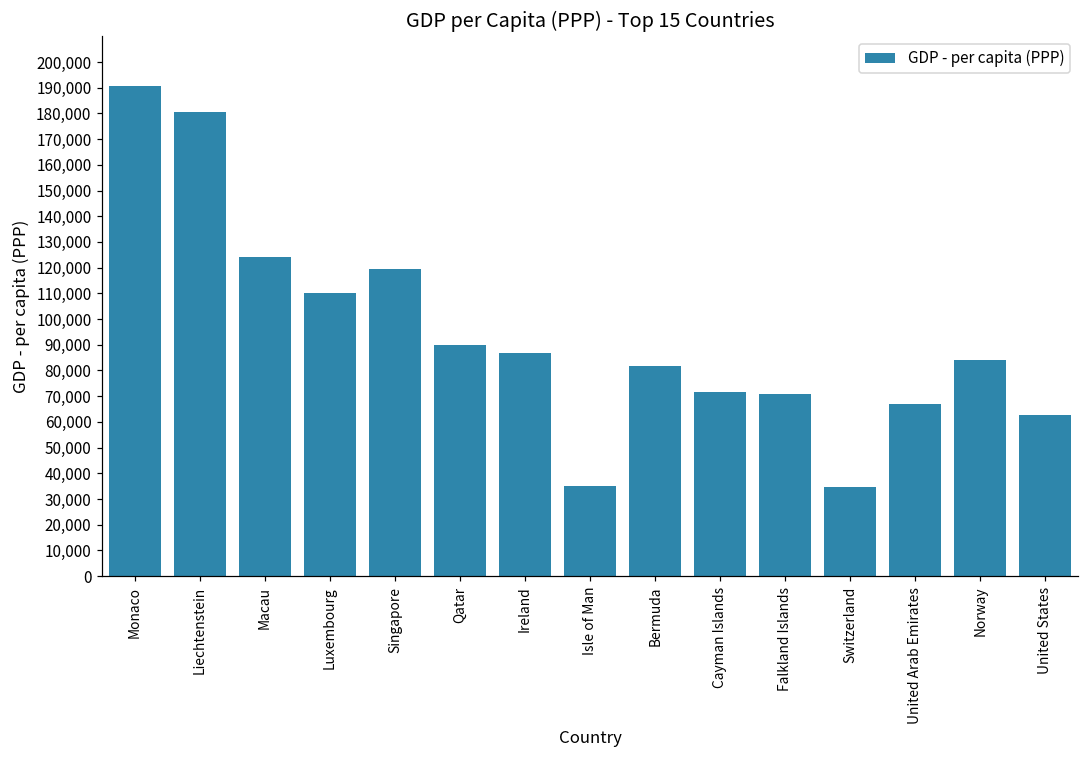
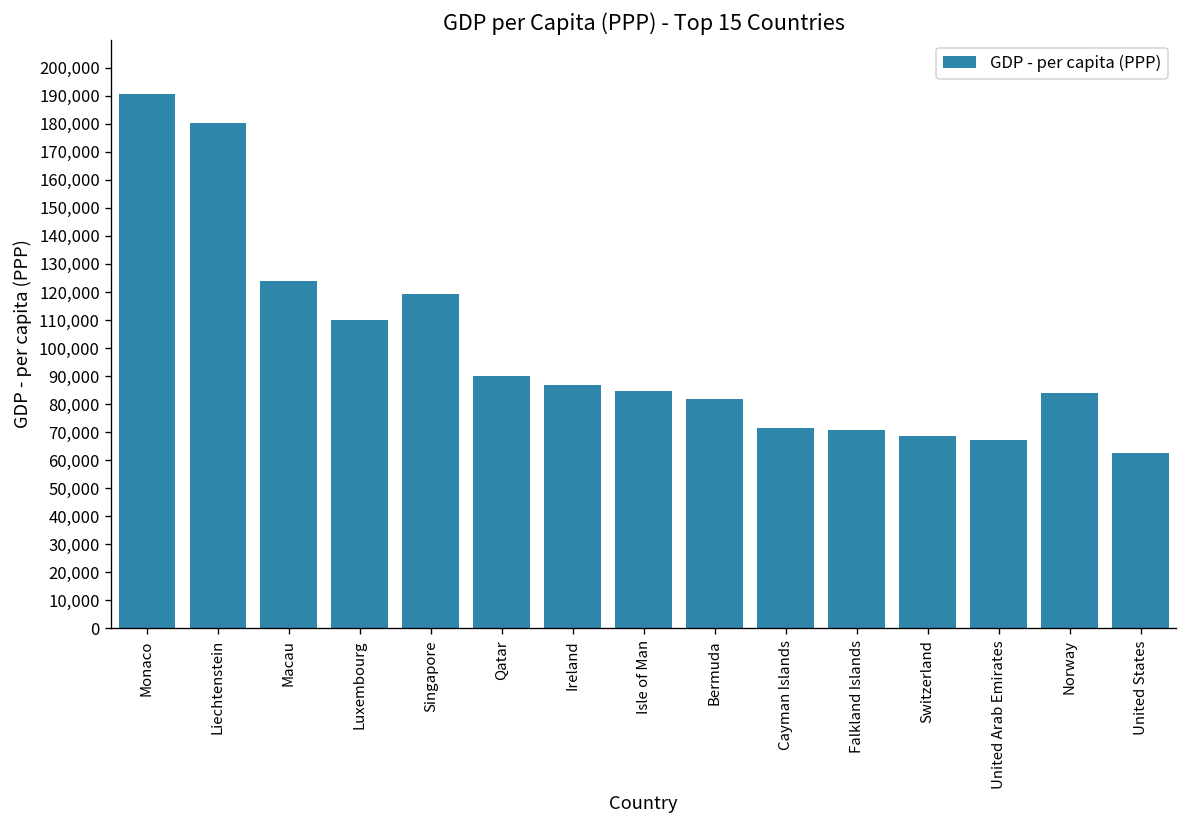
Isle of Man: 35,000 -> 85,000
Switzerland: 34,000 -> 69,000
